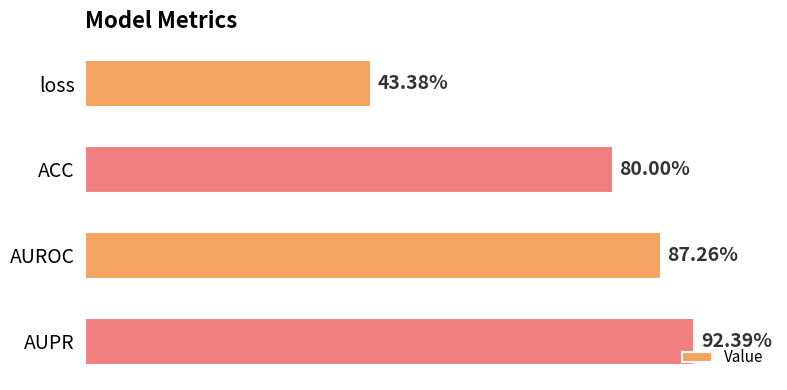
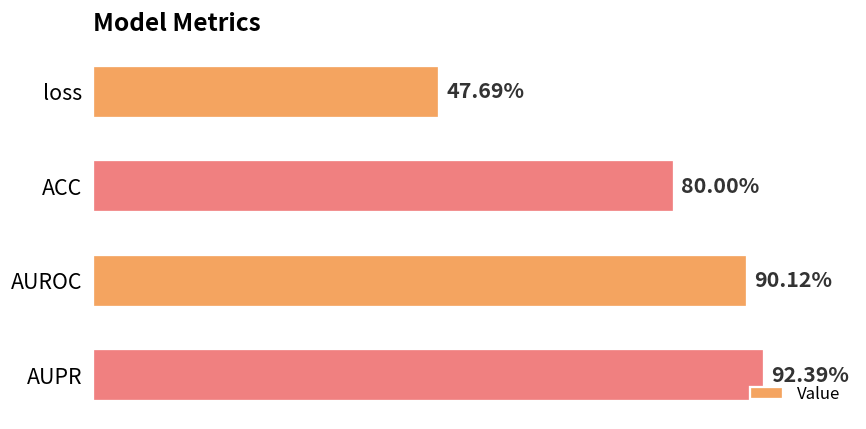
loss: 43.38% -> 47.69%
AUROC: 87.26% -> 90.12%
